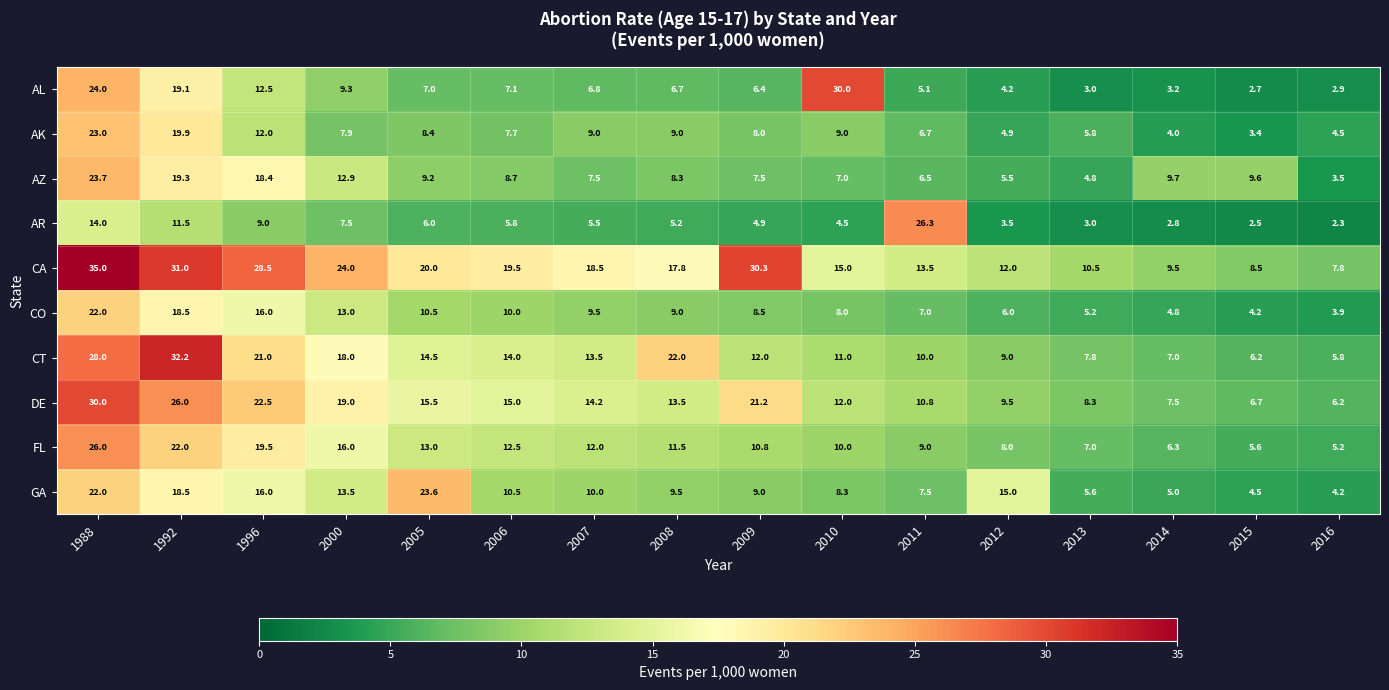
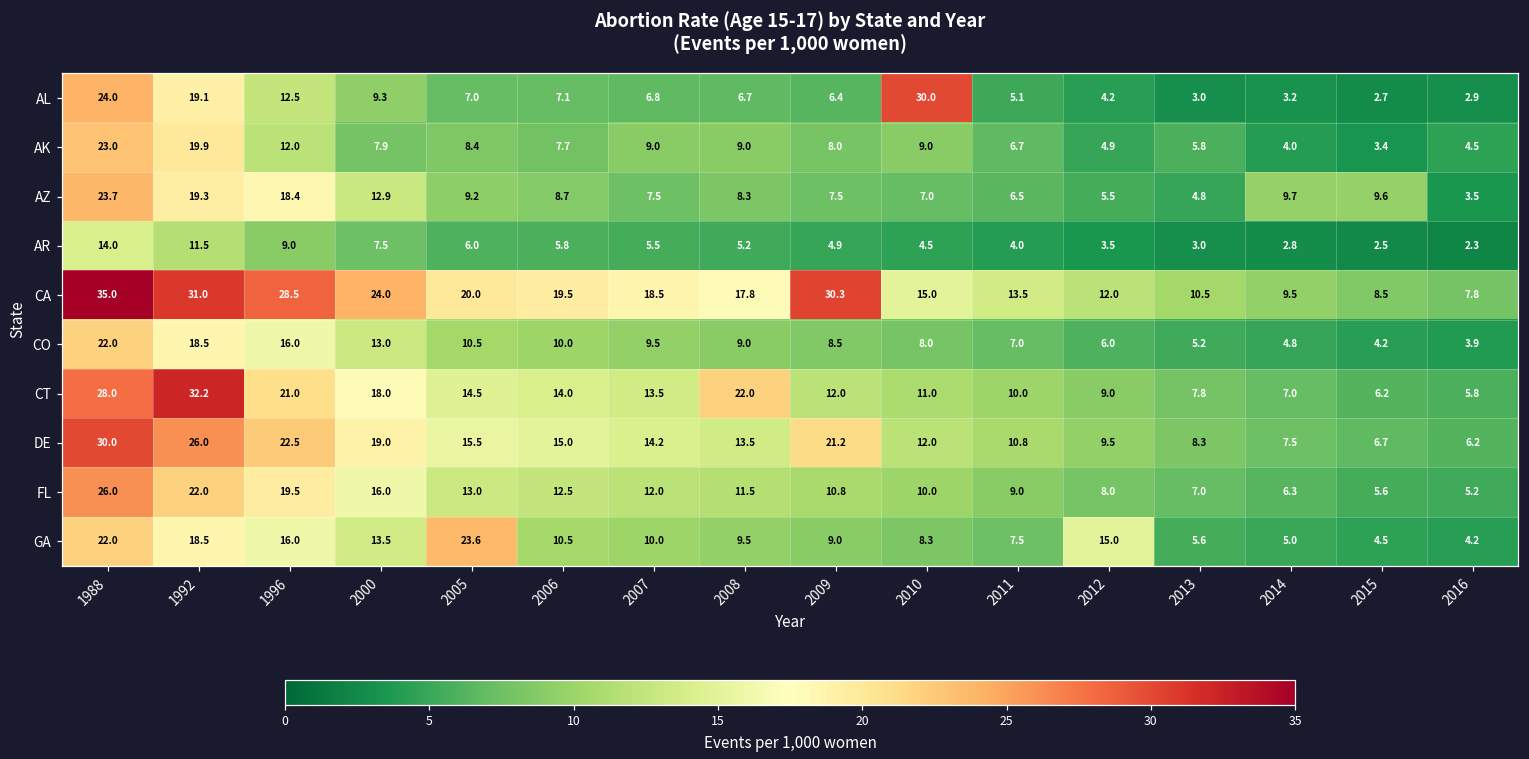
AR, 2011: 26.3 -> 4.0
